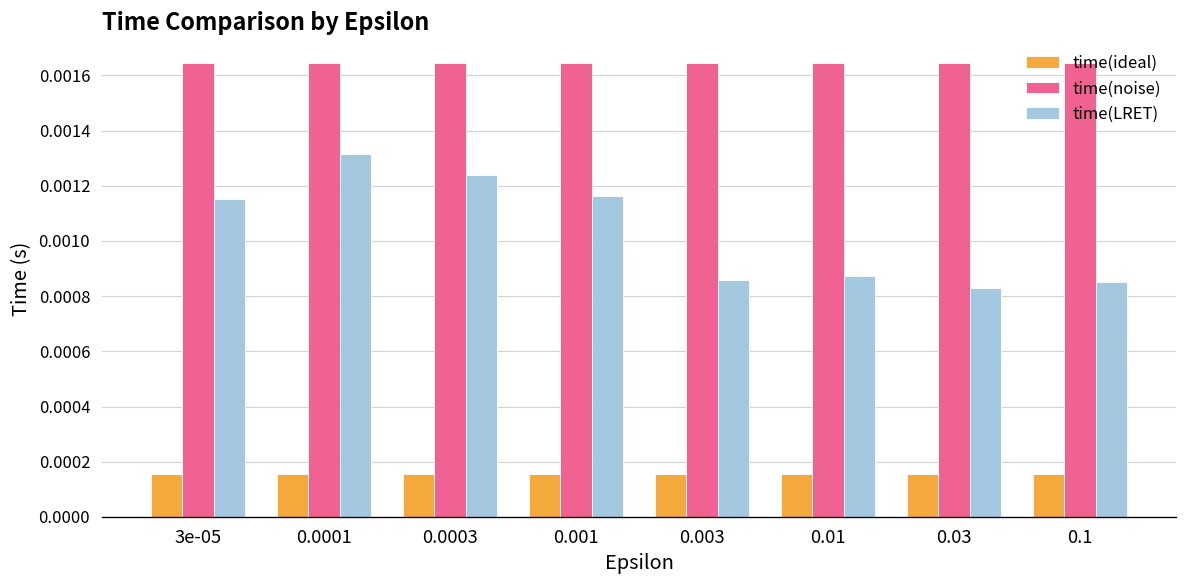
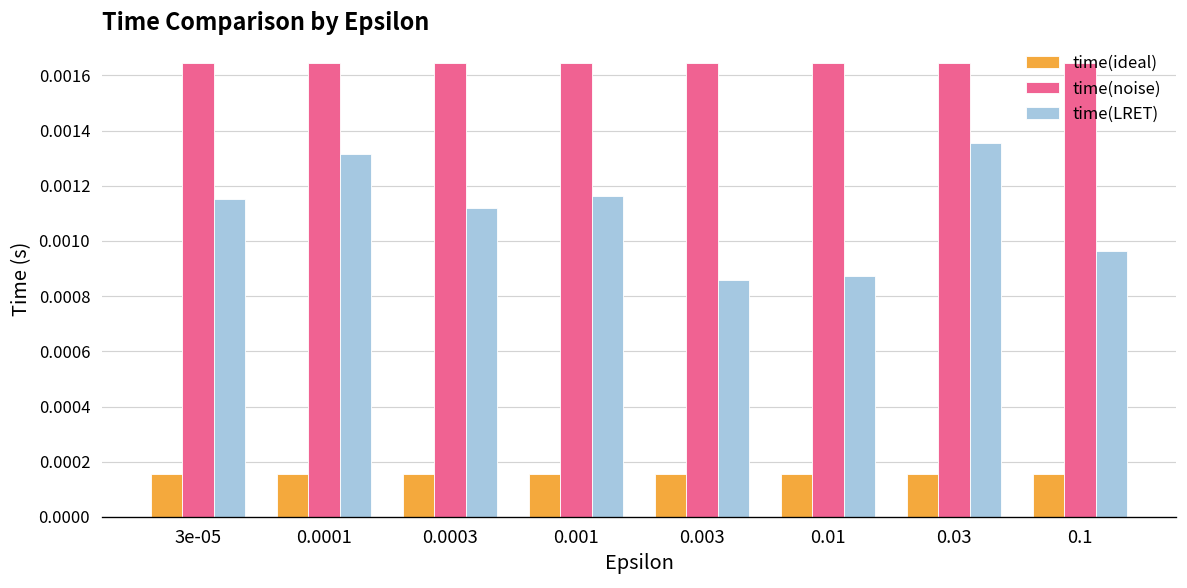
time(LRET), 0.0003: 0.00124 -> 0.00112
time(LRET), 0.03: 0.00083 -> 0.00136
time(LRET), 0.1: 0.00085 -> 0.00097
